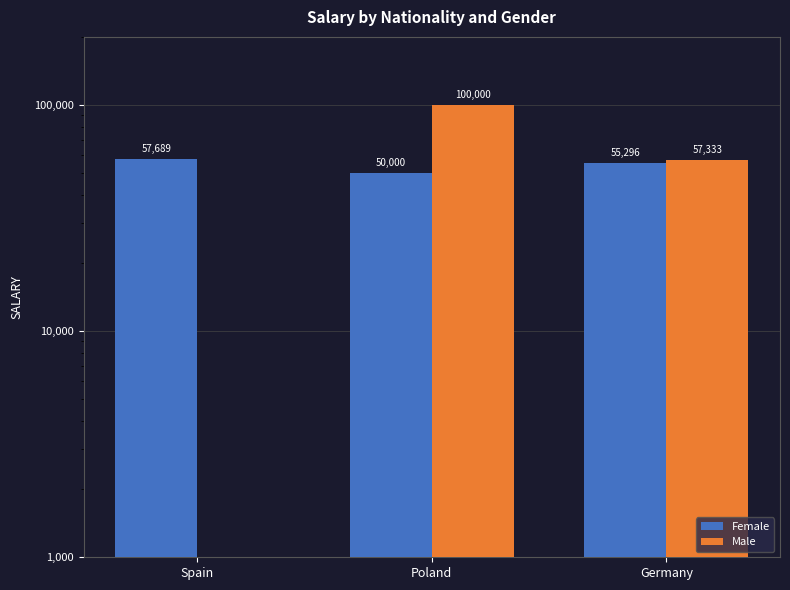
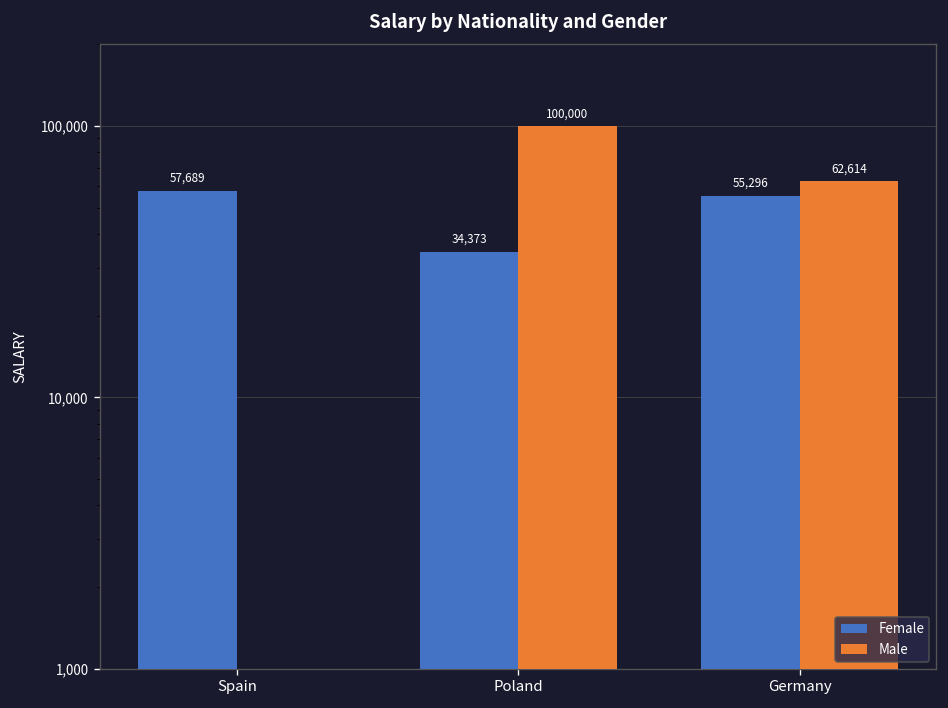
Female, Poland: 50,000 -> 34,373
Male, Germany: 57,333 -> 62,614
